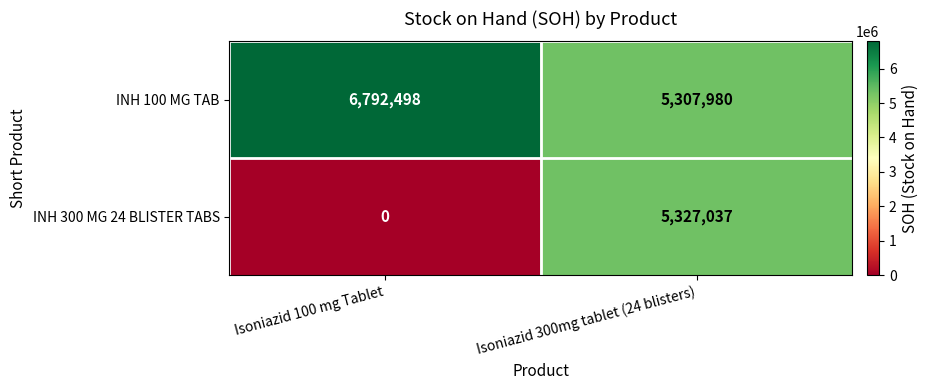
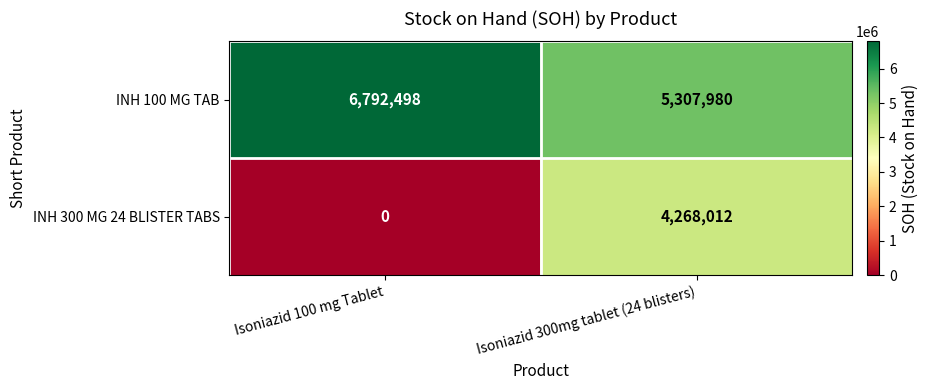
INH 300 MG 24 BLISTER TABS, Isoniazid 300mg tablet (24 blisters): 5,327,037 -> 4,268,012
